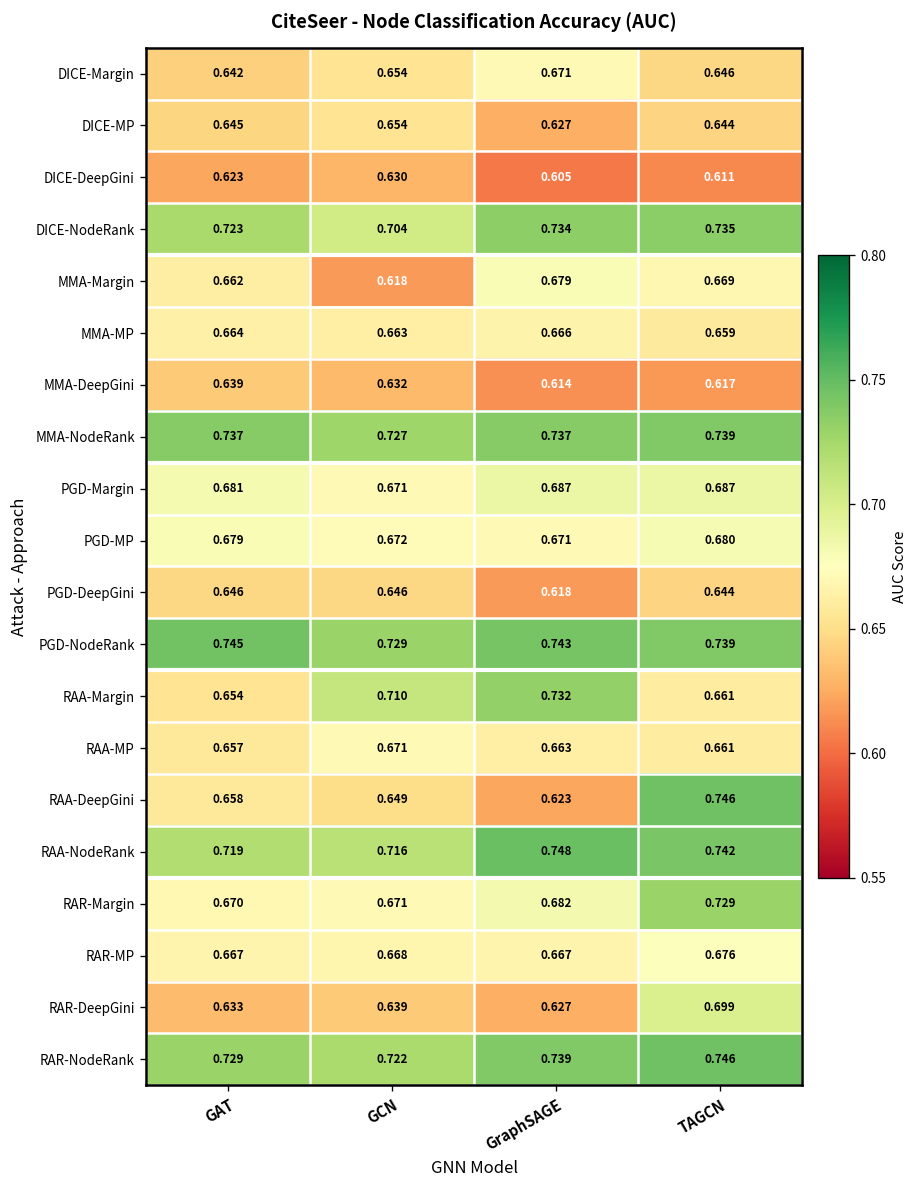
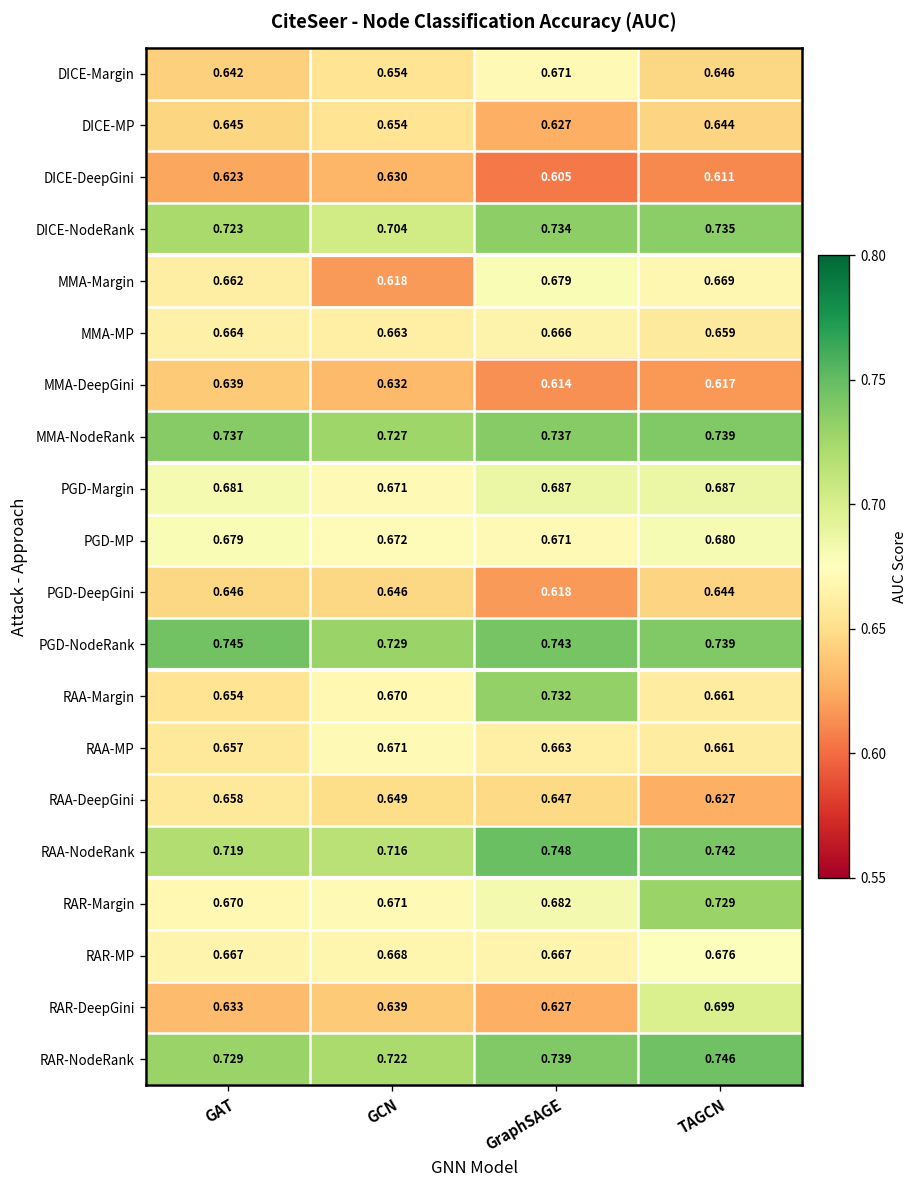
RAA-Margin, GCN: 0.710 -> 0.670
RAA-DeepGini, GraphSAGE: 0.623 -> 0.647
RAA-DeepGini, TAGCN: 0.746 -> 0.627
